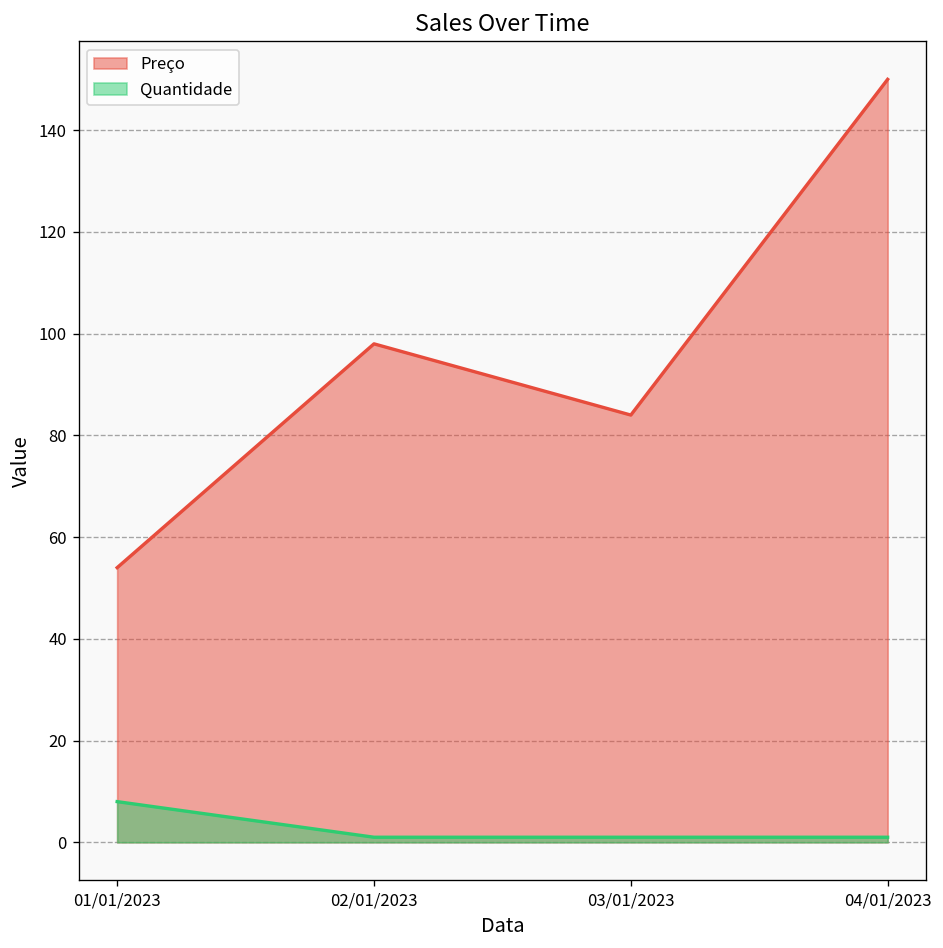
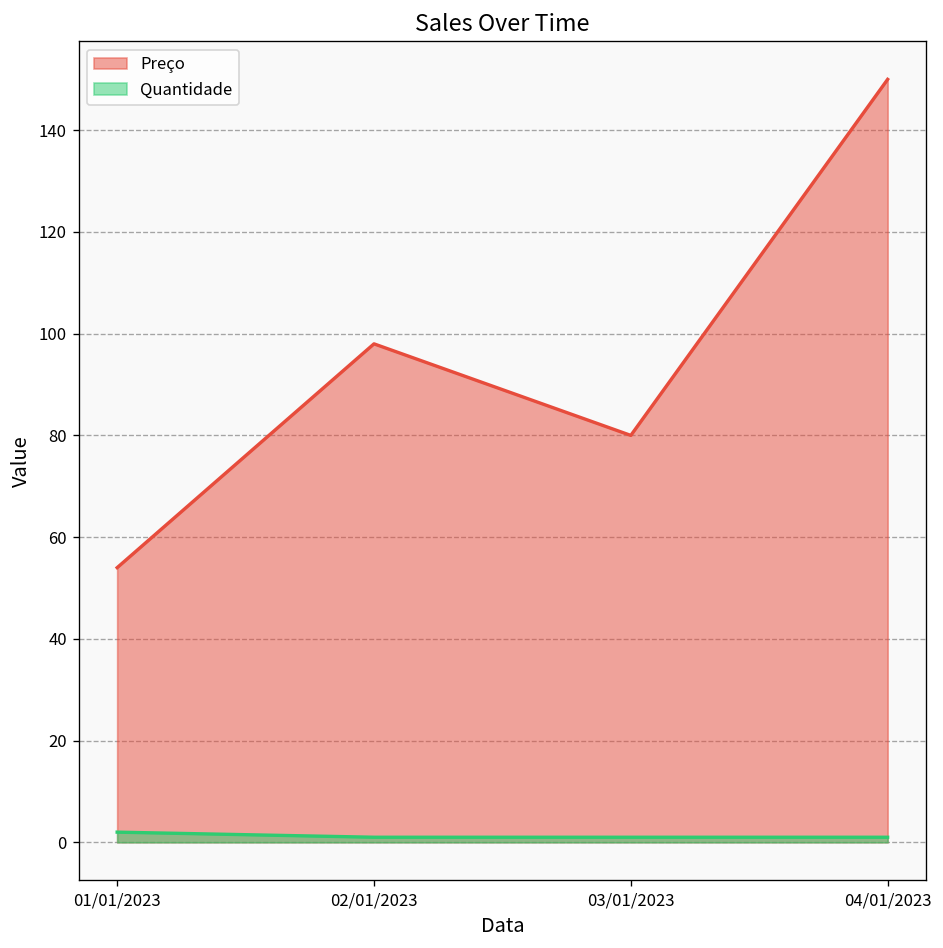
Quantidade, 01/01/2023: 8 -> 2
Preço, 03/01/2023: 84 -> 80
